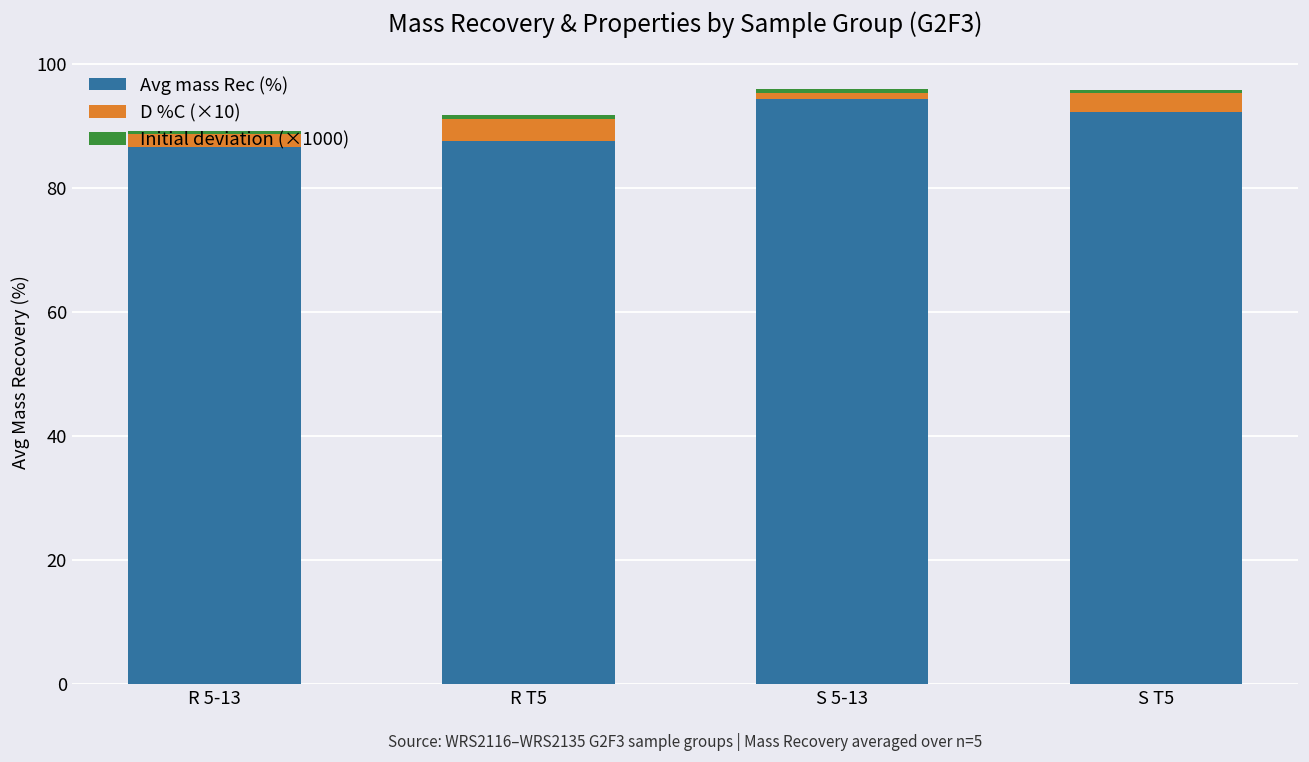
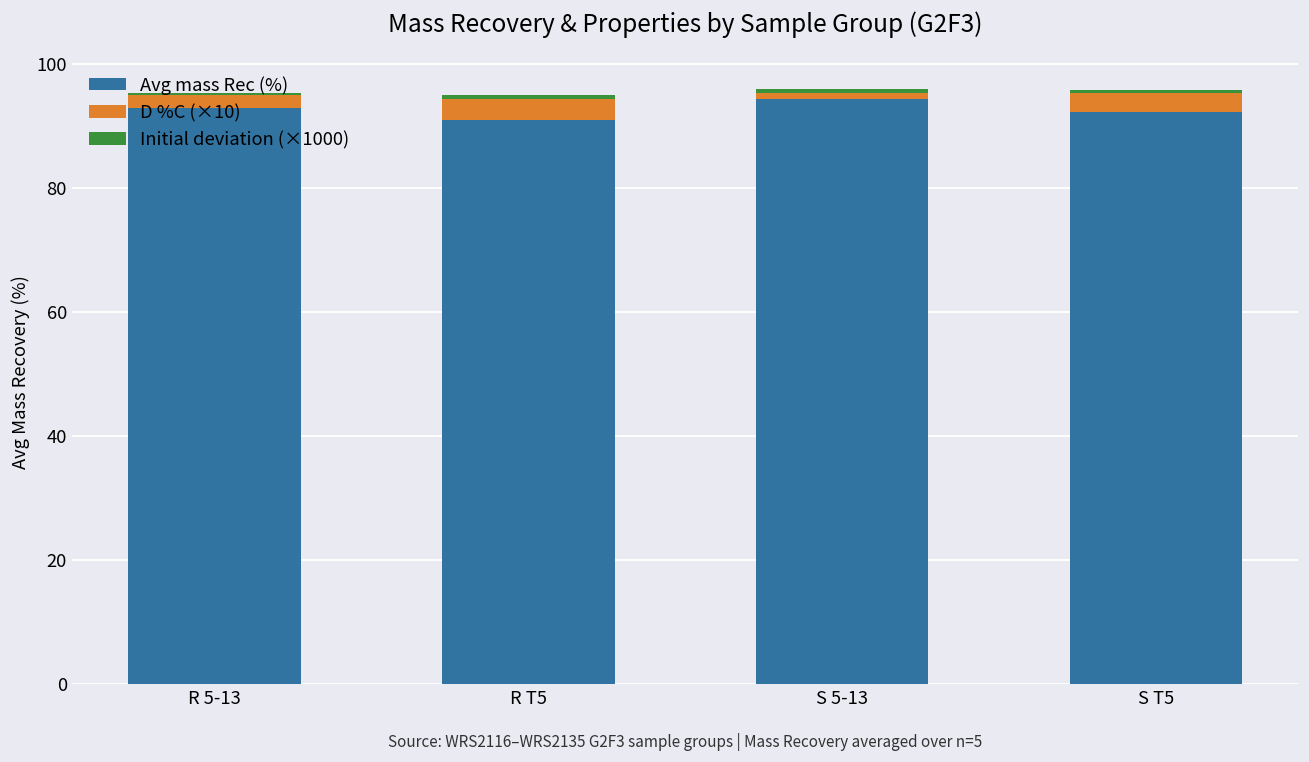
Avg mass Rec (%), R 5-13: 87 -> 93
Avg mass Rec (%), R T5: 88 -> 91
